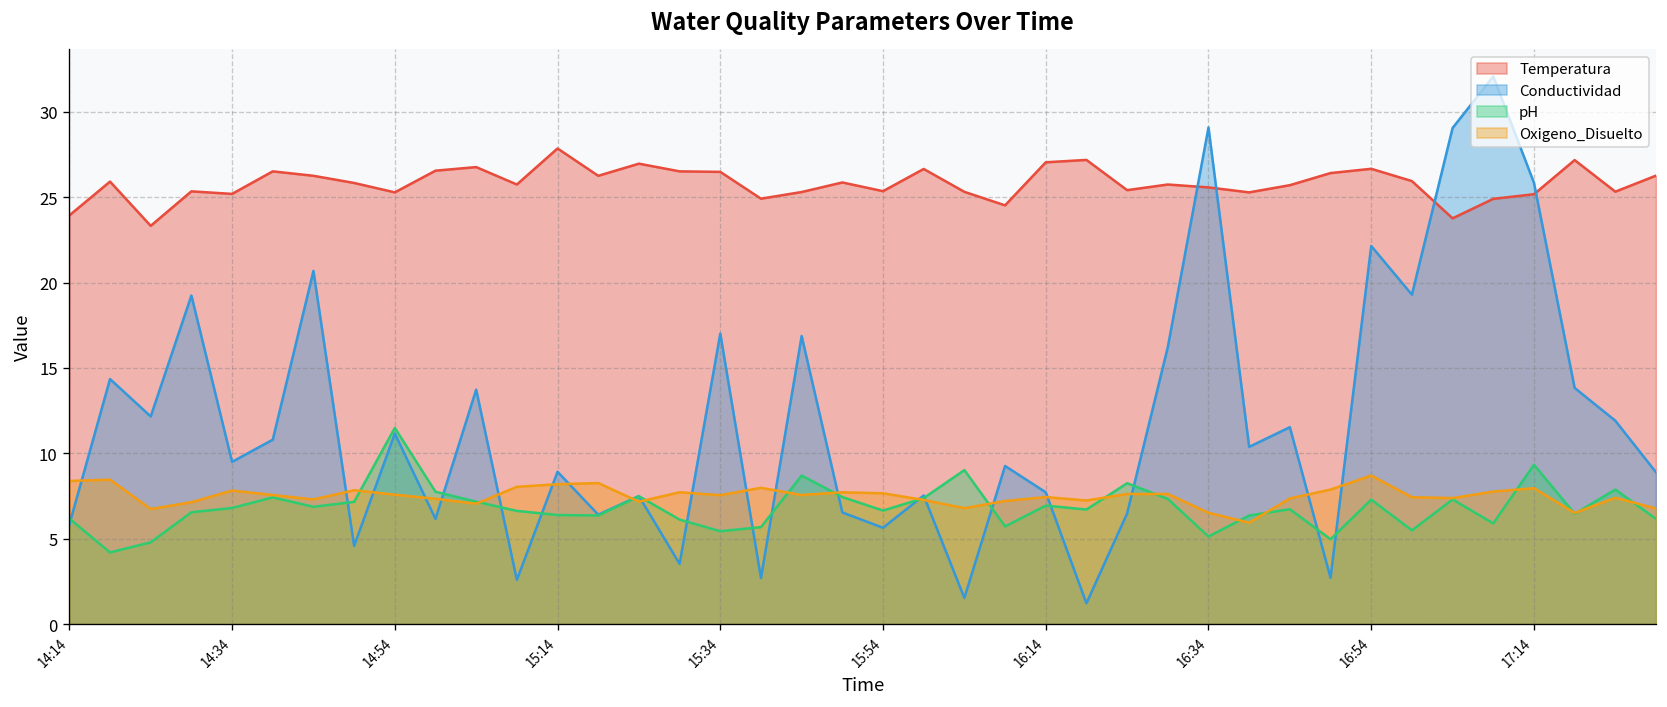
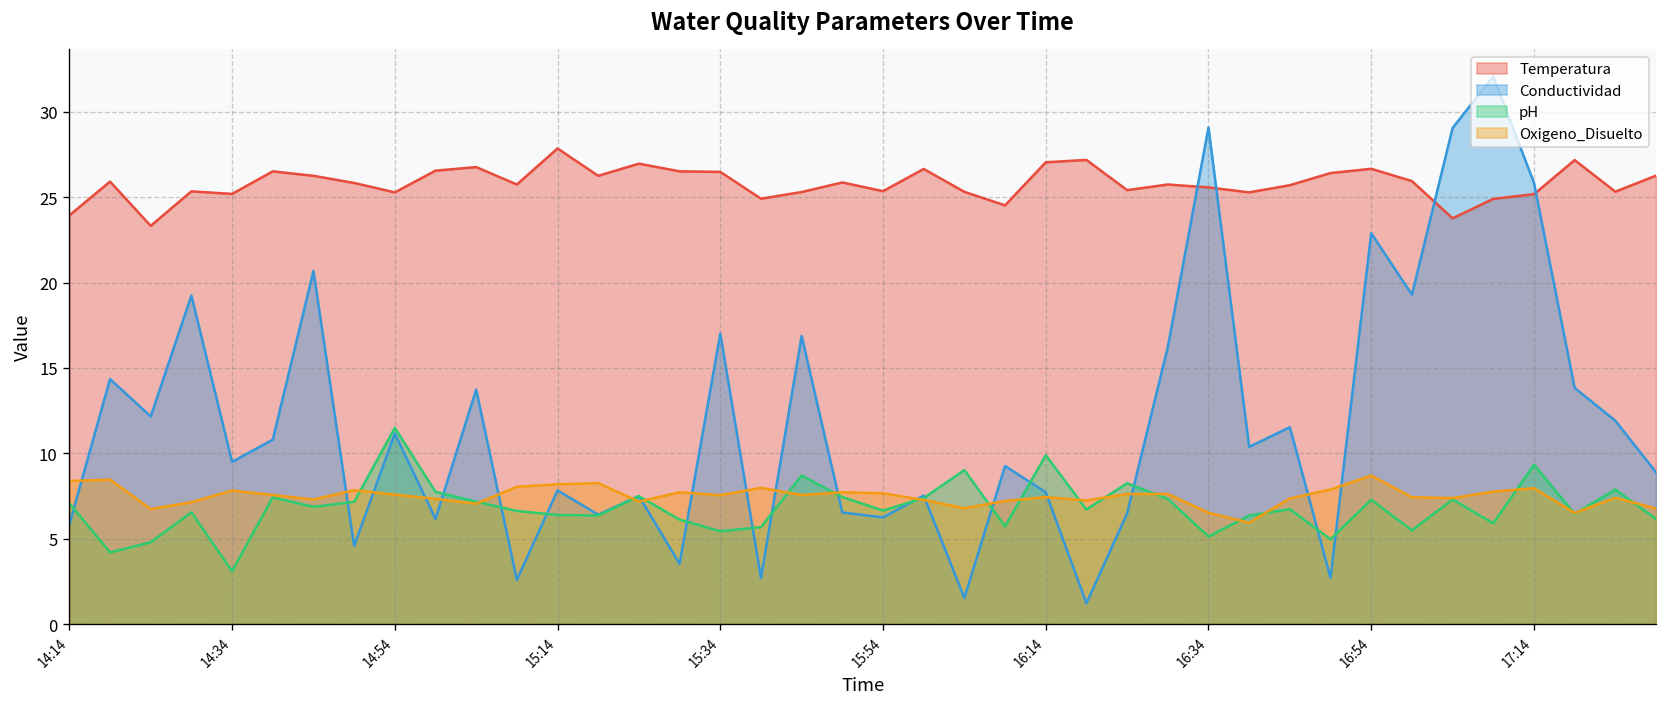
pH, 14:14: 6.2 -> 7.1
pH, 14:34: 6.8 -> 3.1
Conductividad, 15:14: 8.9 -> 7.8
Conductividad, 15:54: 5.6 -> 6.3
pH, 16:14: 6.9 -> 9.9
Conductividad, 16:54: 22.1 -> 22.9
